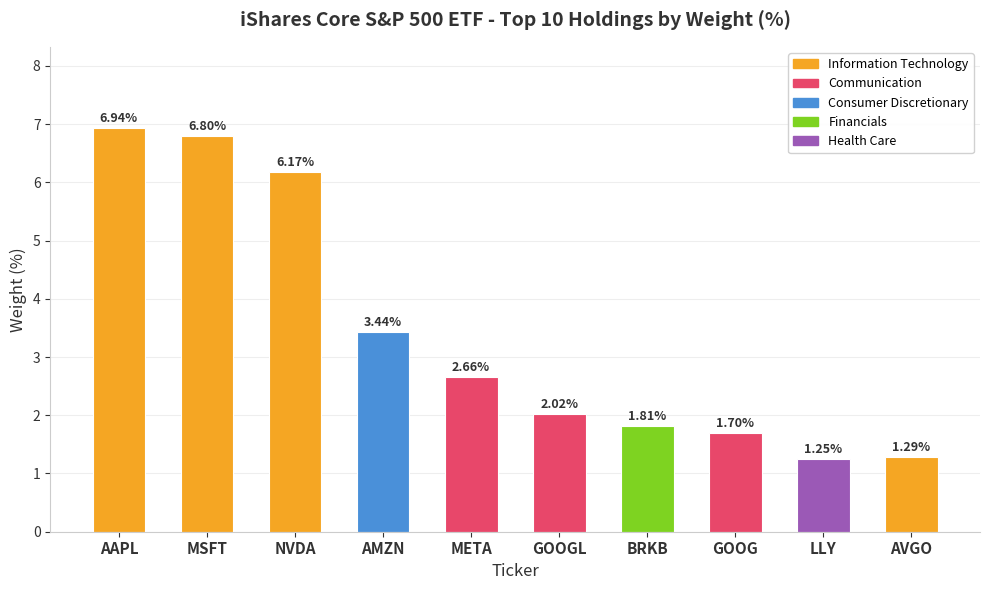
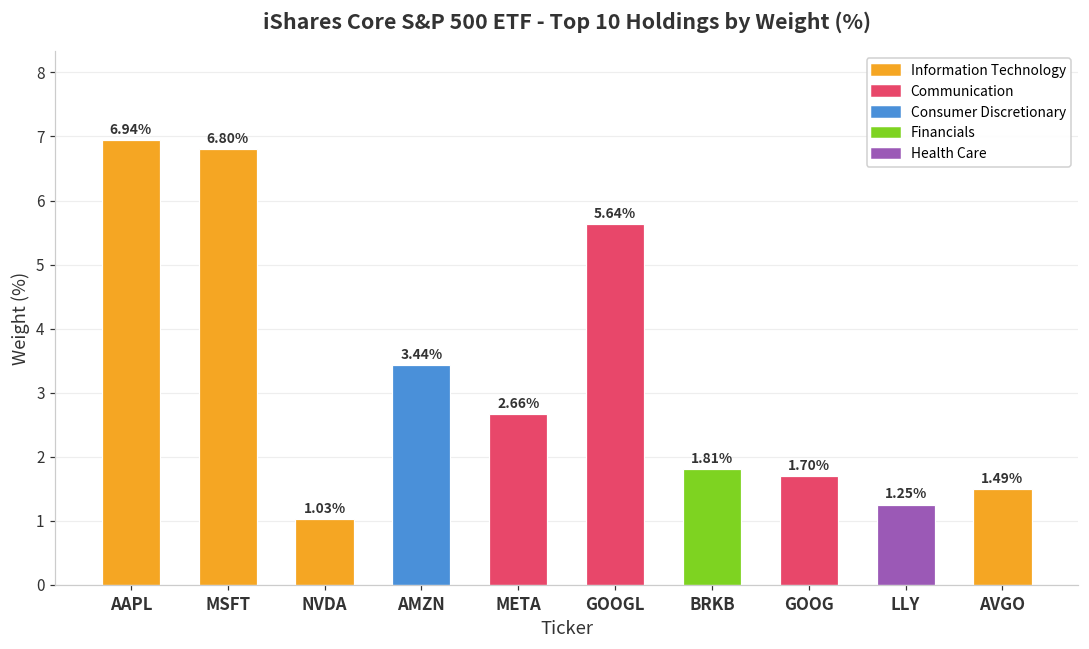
NVDA: 6.17% -> 1.03%
GOOGL: 2.02% -> 5.64%
AVGO: 1.29% -> 1.49%
